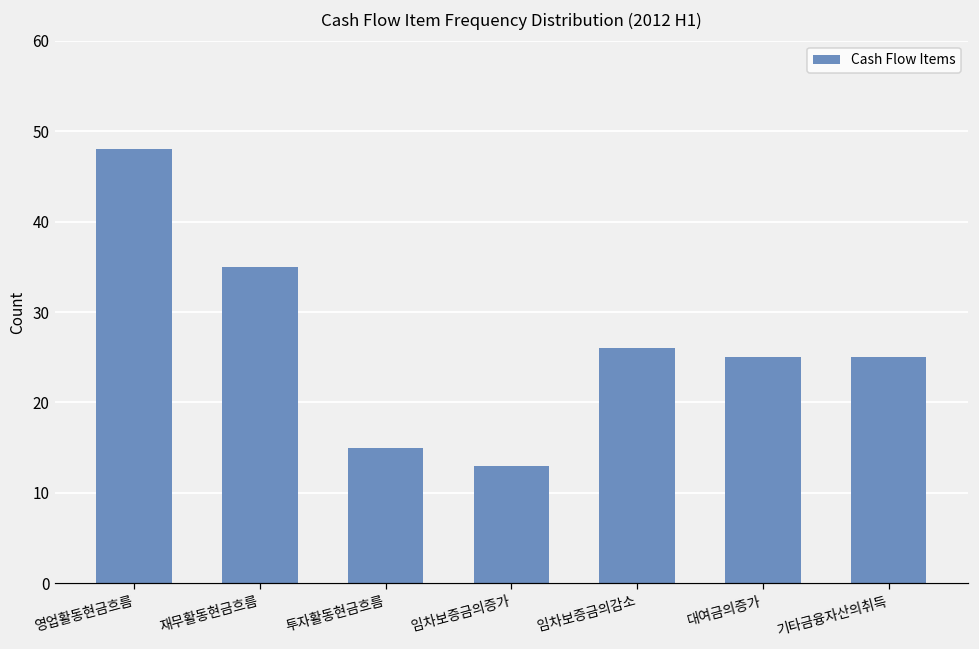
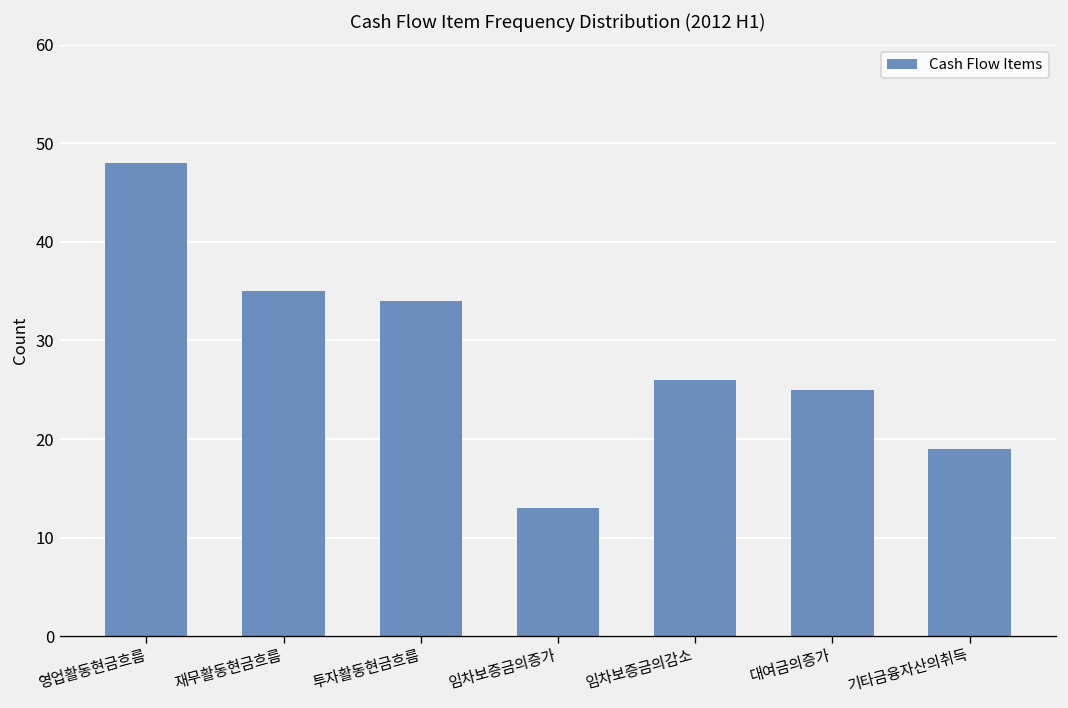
투자활동현금흐름: 15 -> 34
기타금융자산의취득: 25 -> 19
